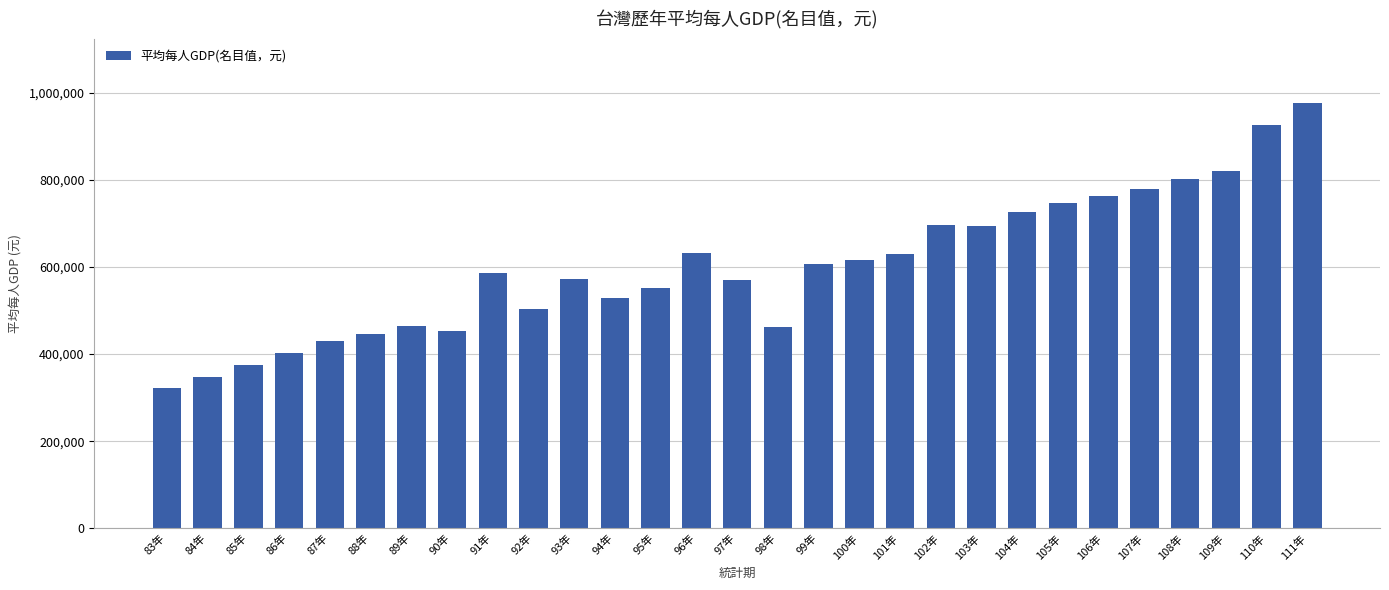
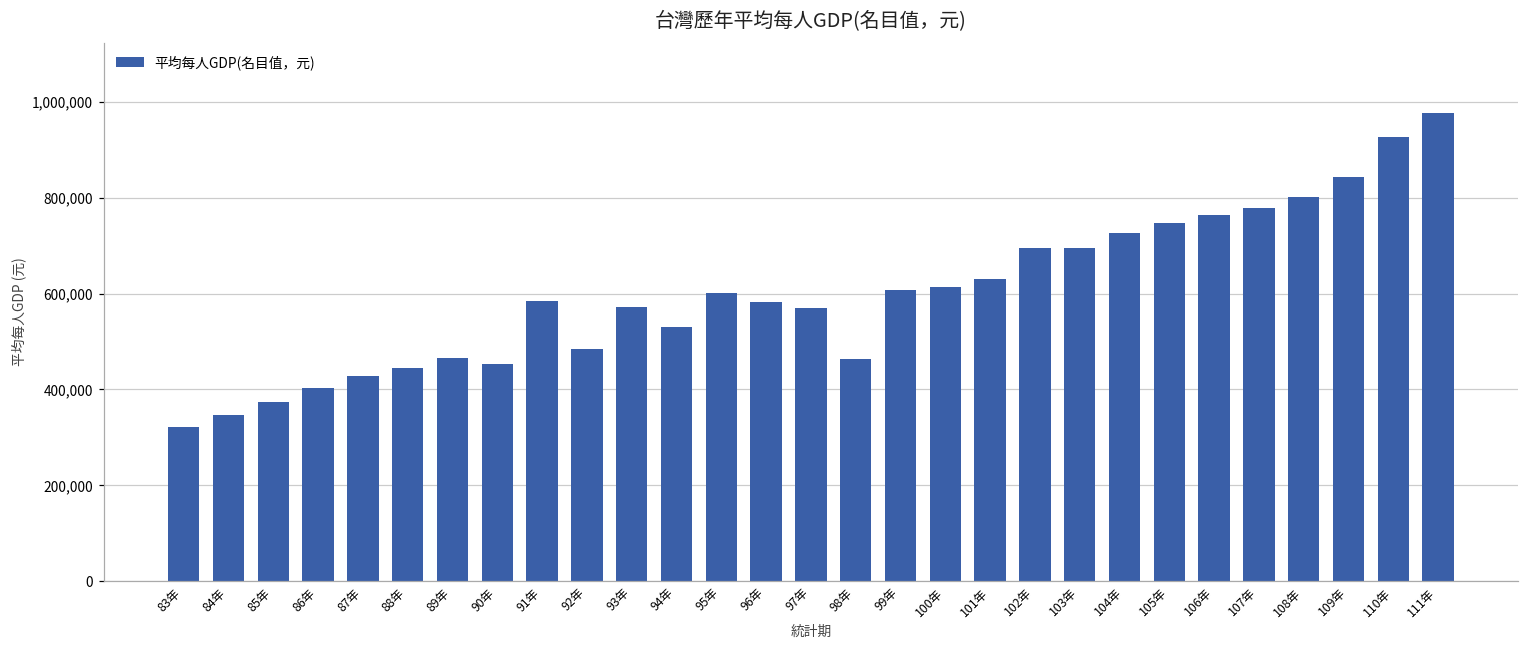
92年: 500,000 -> 480,000
95年: 550,000 -> 600,000
96年: 630,000 -> 580,000
109年: 820,000 -> 840,000
